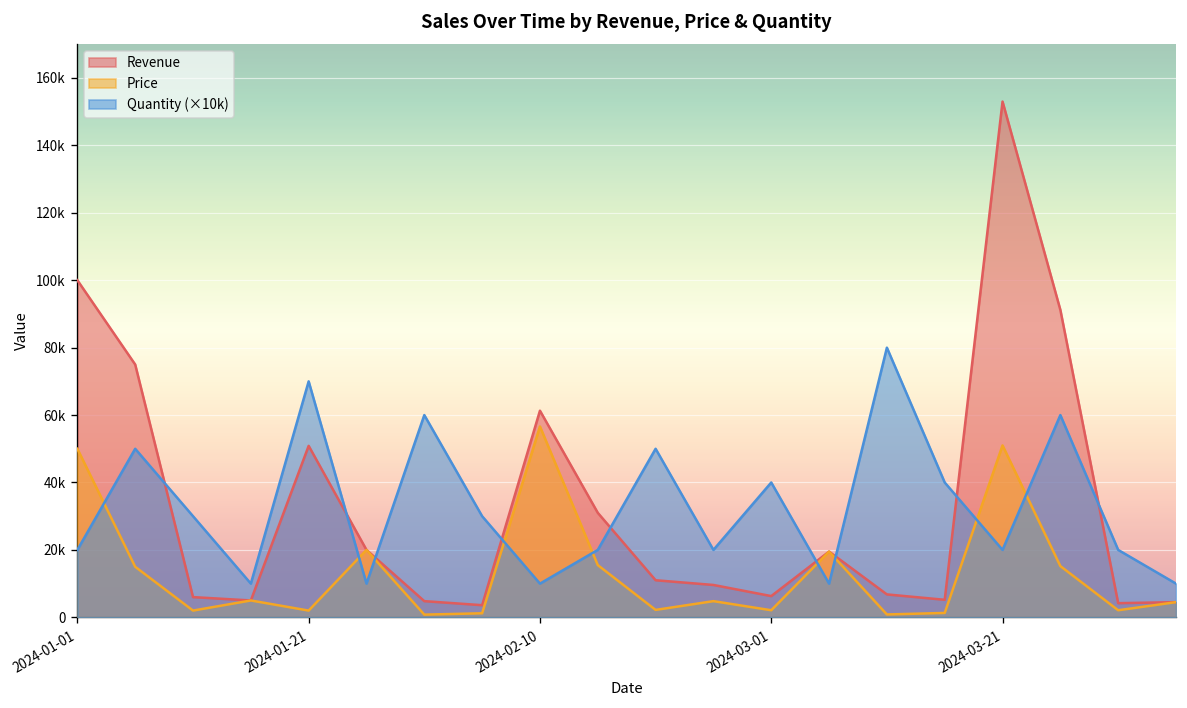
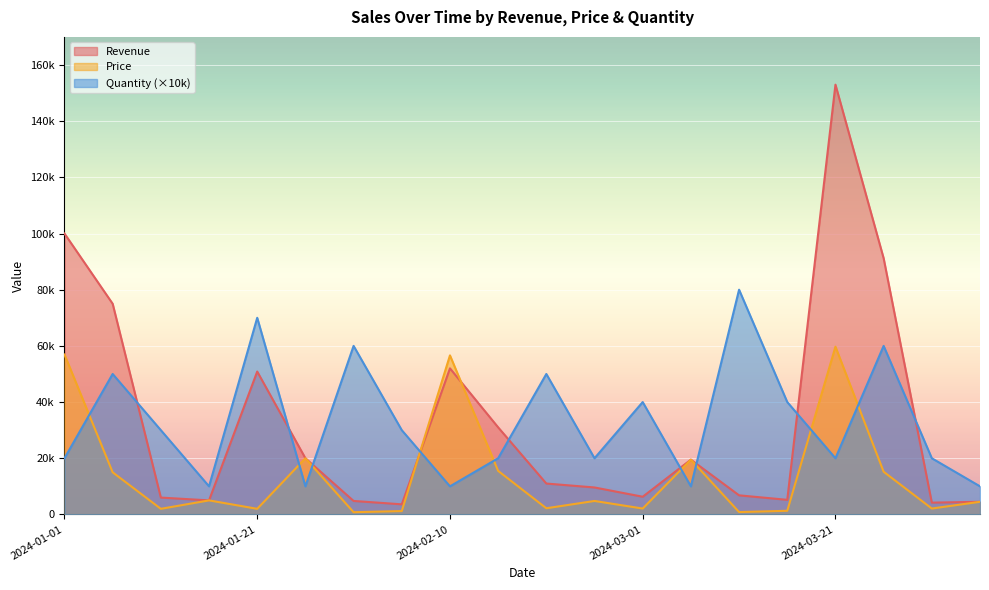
Price, 2024-01-01: 50000 -> 57000
Revenue, 2024-02-10: 61000 -> 52000
Price, 2024-03-21: 51000 -> 60000
